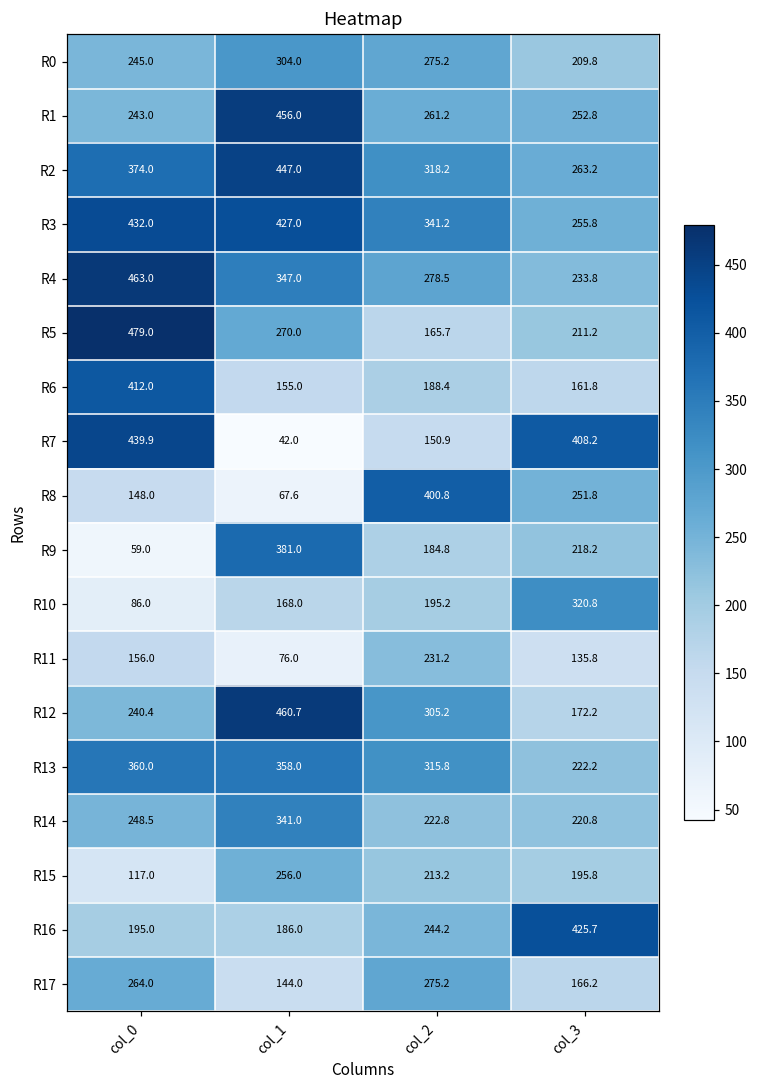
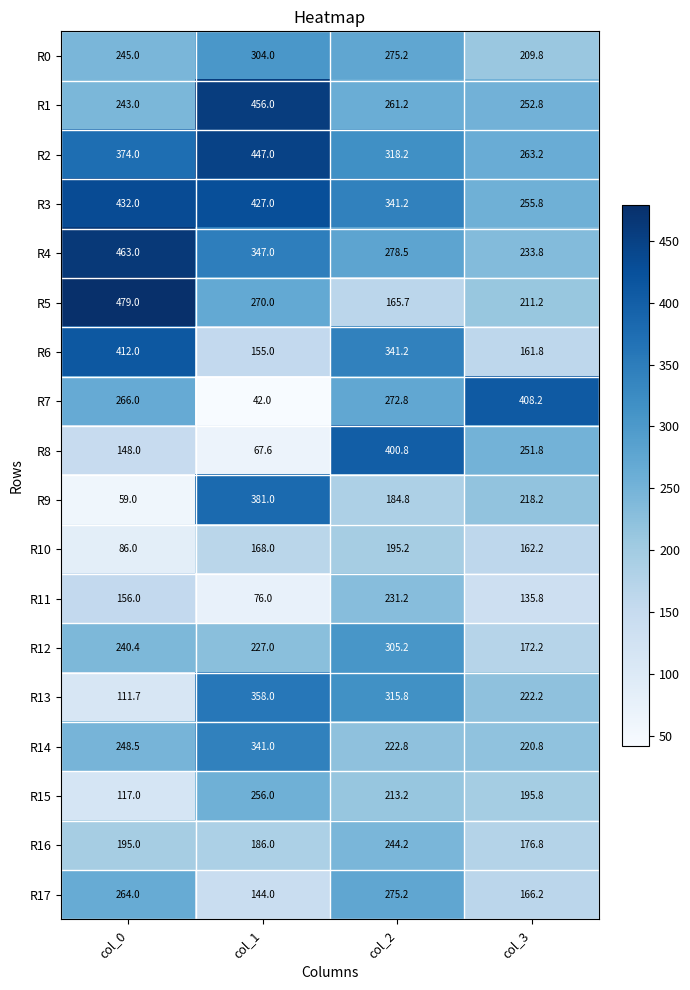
R6, col_2: 188.4 -> 341.2
R7, col_0: 439.9 -> 266.0
R7, col_2: 150.9 -> 272.8
R10, col_3: 320.8 -> 162.2
R12, col_1: 460.7 -> 227.0
R13, col_0: 360.0 -> 111.7
R16, col_3: 425.7 -> 176.8
